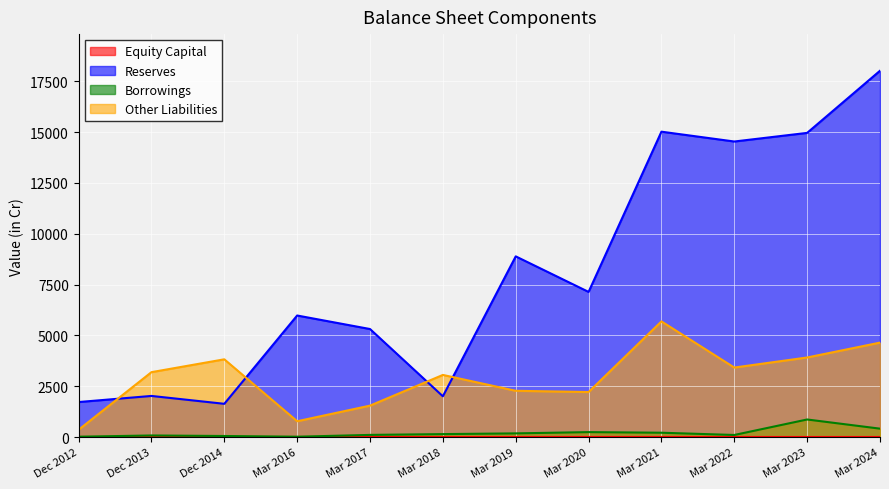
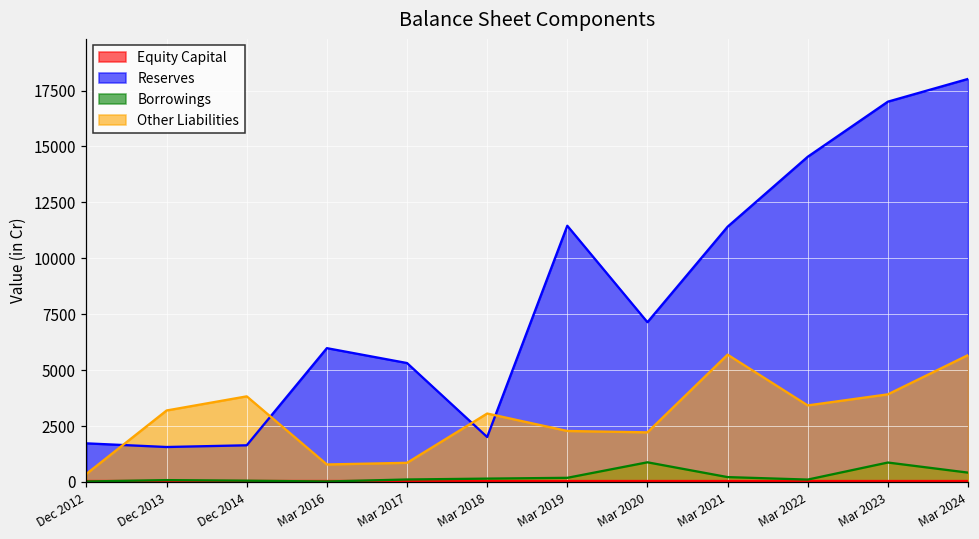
Reserves, Dec 2013: 2000 -> 1600
Other Liabilities, Mar 2017: 1600 -> 900
Reserves, Mar 2019: 8900 -> 11500
Borrowings, Mar 2020: 200 -> 900
Reserves, Mar 2021: 15000 -> 11400
Reserves, Mar 2023: 15000 -> 17000
Other Liabilities, Mar 2024: 4700 -> 5700
